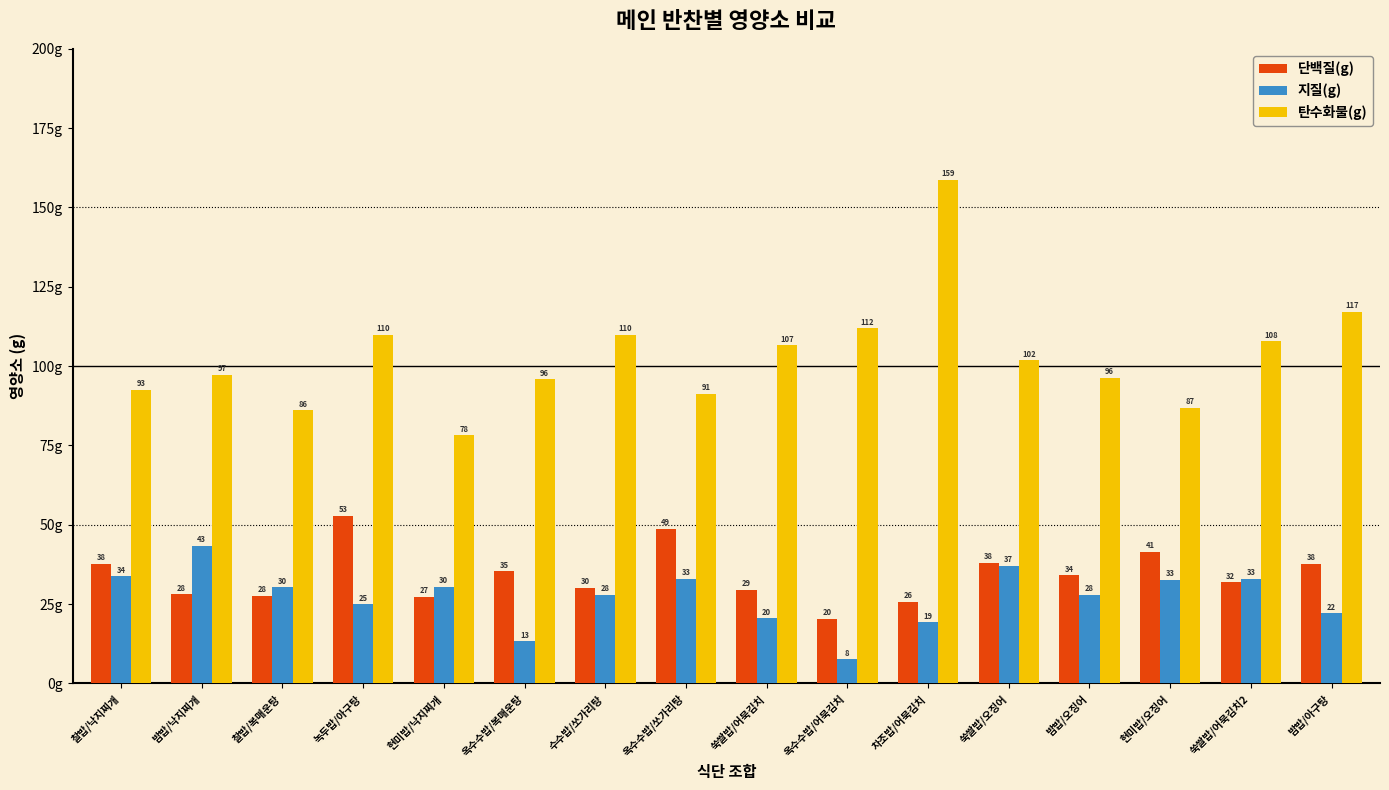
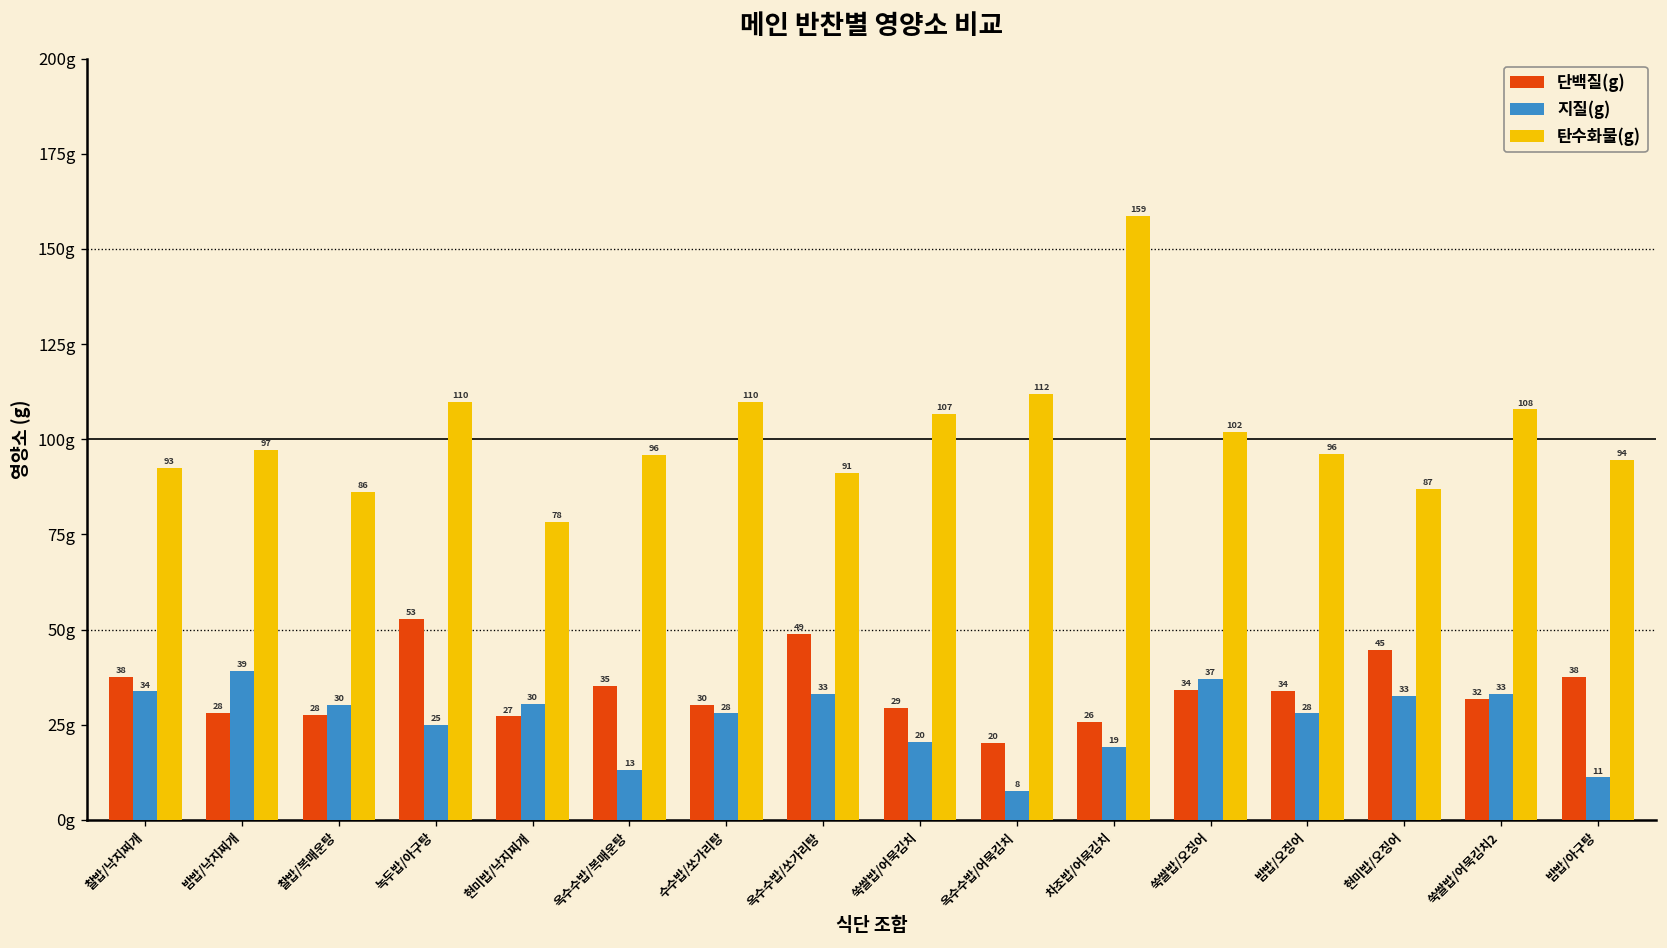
지질(g), 밤밥/낙지찌개: 43 -> 39
단백질(g), 쑥쌀밥/오징어: 38 -> 34
단백질(g), 현미밥/오징어: 41 -> 45
지질(g), 밤밥/아구탕: 22 -> 11
탄수화물(g), 밤밥/아구탕: 117 -> 94
